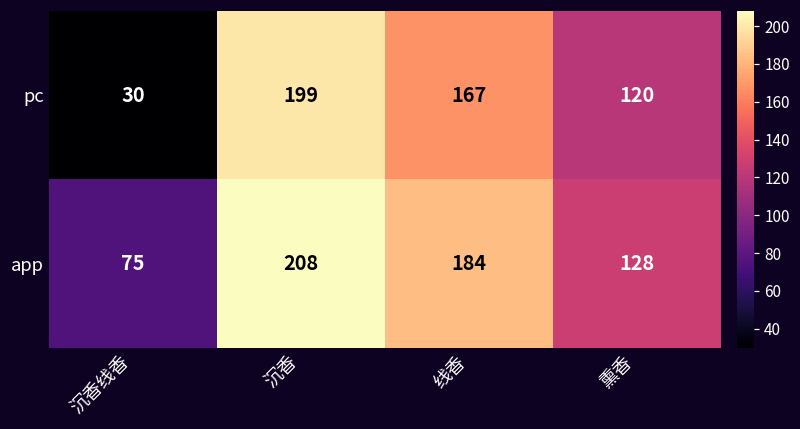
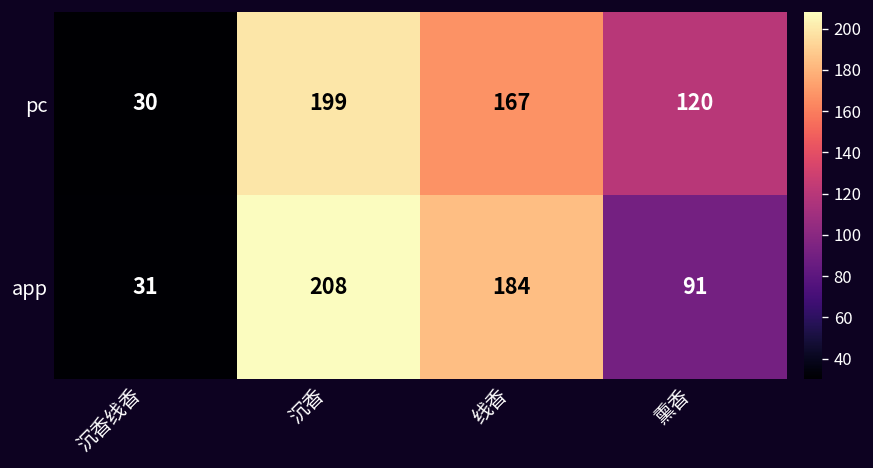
app, 沉香线香: 75 -> 31
app, 熏香: 128 -> 91
